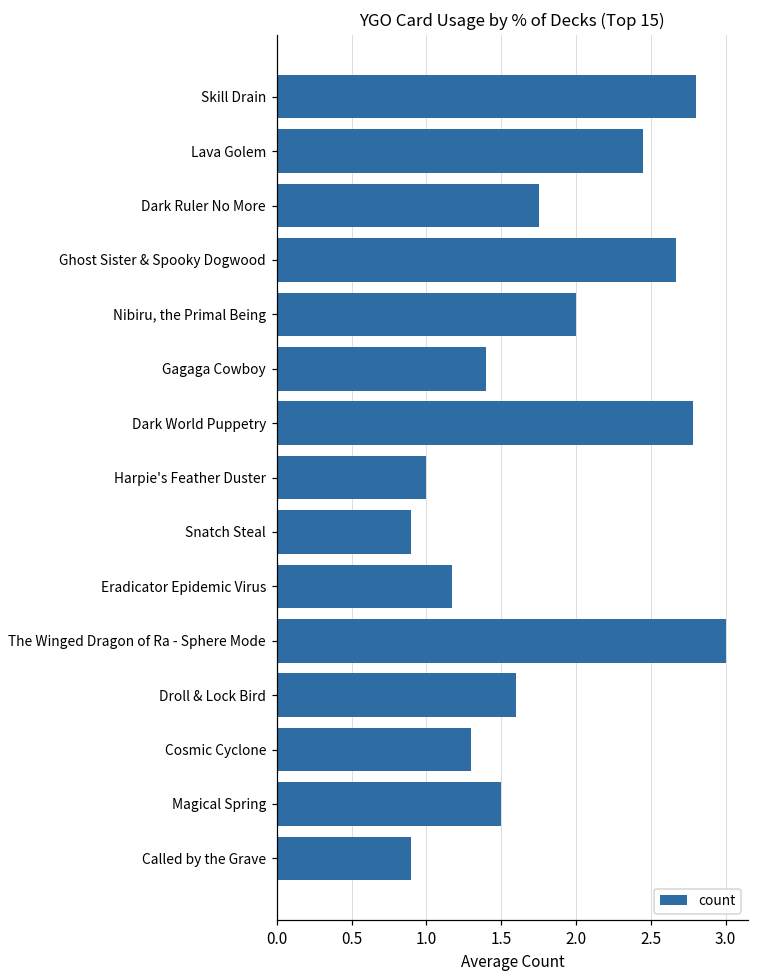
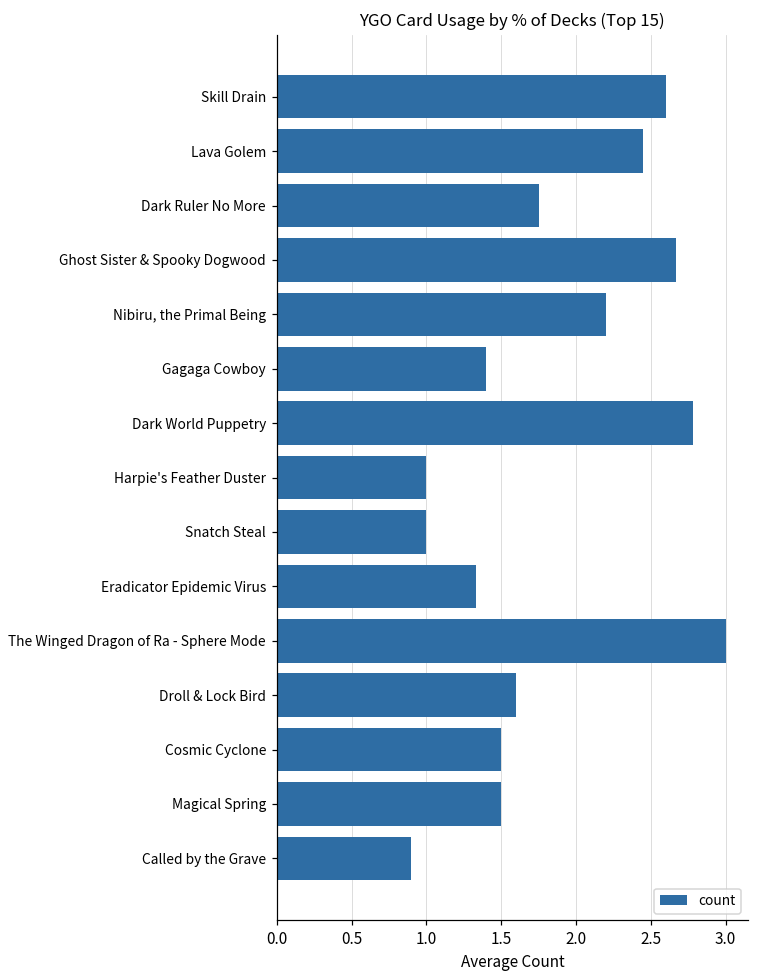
Skill Drain: 2.8 -> 2.6
Nibiru, the Primal Being: 2.0 -> 2.2
Snatch Steal: 0.9 -> 1.0
Eradicator Epidemic Virus: 1.17 -> 1.33
Cosmic Cyclone: 1.3 -> 1.5
